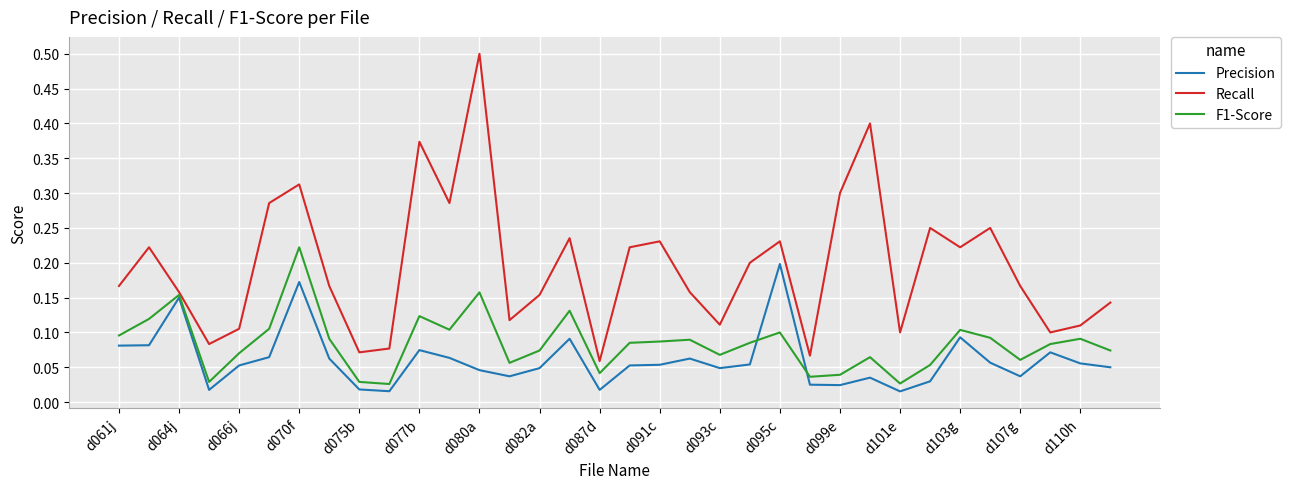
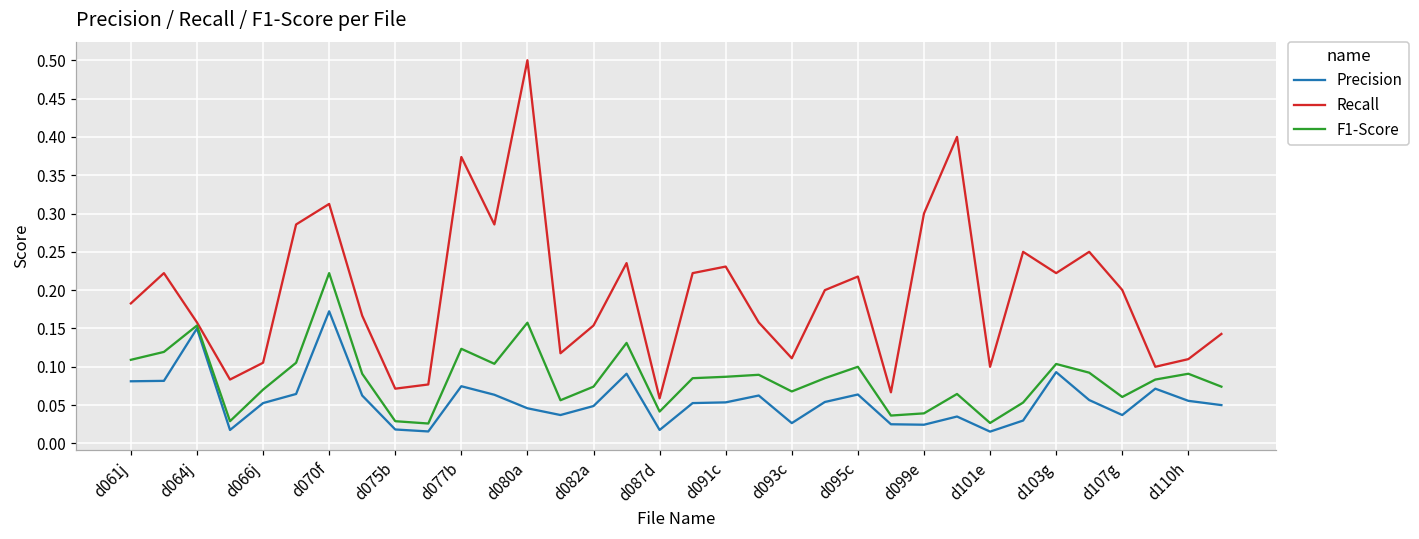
Recall, d061j: 0.17 -> 0.18
F1-Score, d061j: 0.10 -> 0.11
Precision, d093c: 0.05 -> 0.03
Precision, d095c: 0.20 -> 0.06
Recall, d095c: 0.23 -> 0.22
Recall, d107g: 0.17 -> 0.20
